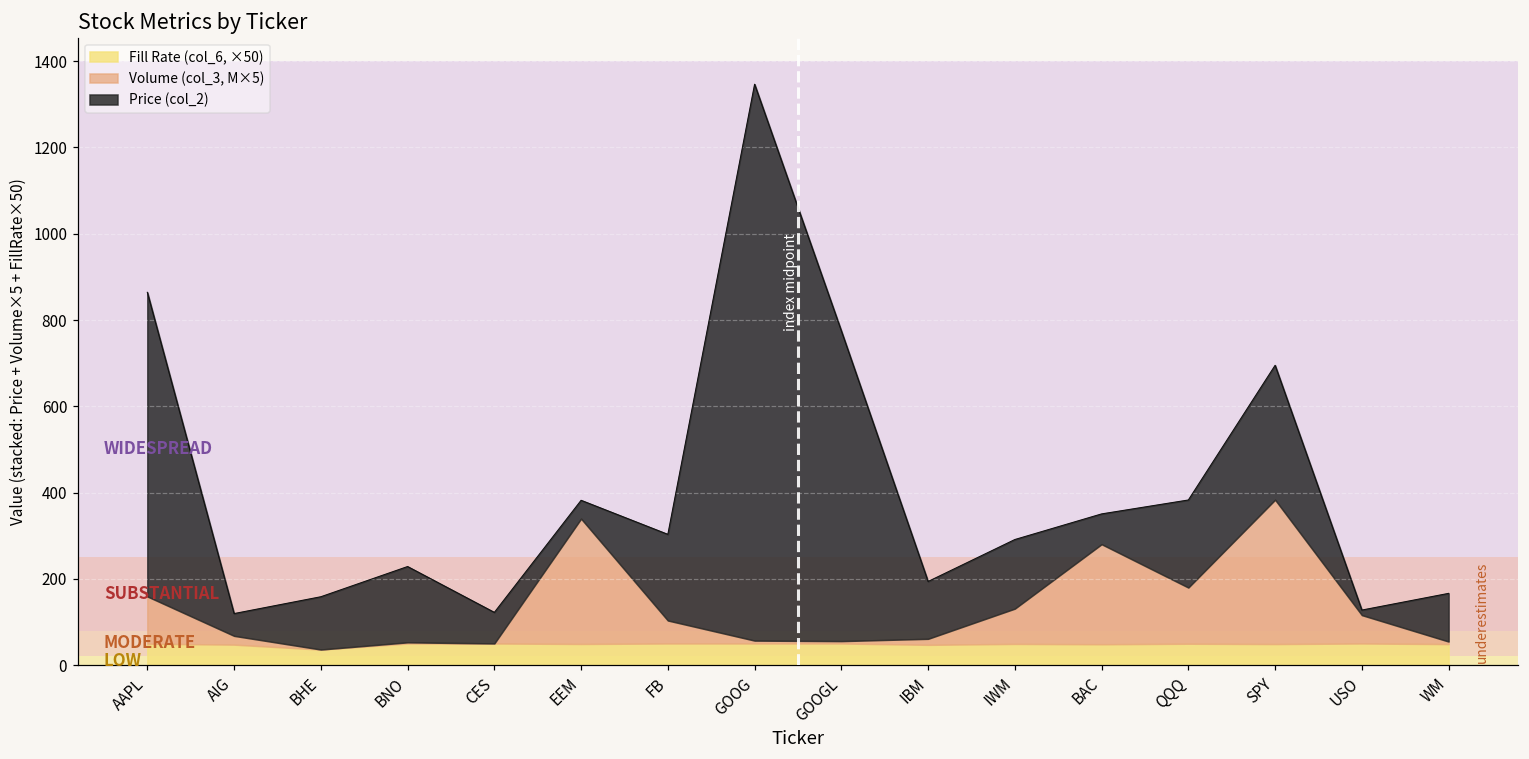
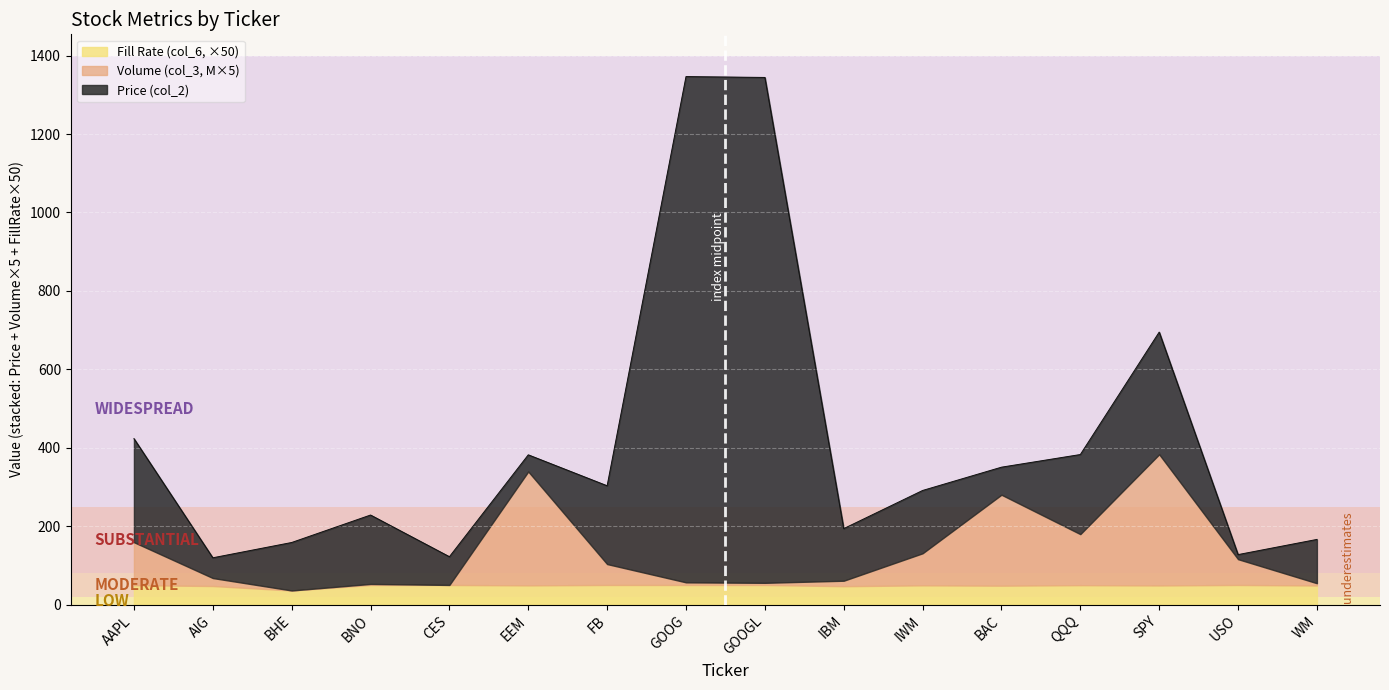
Price (col_2), AAPL: 710 -> 260
Price (col_2), GOOGL: 720 -> 1290
